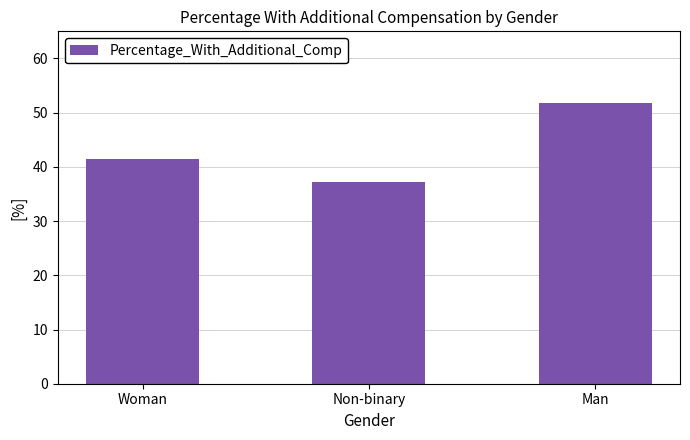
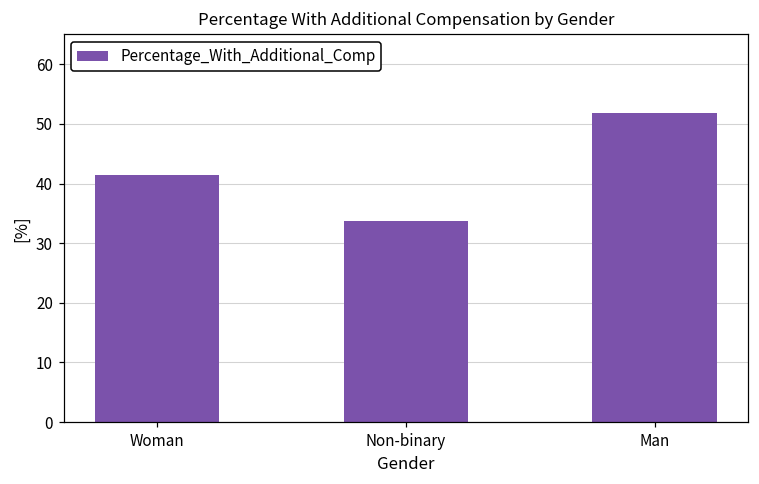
Non-binary: 37 -> 34
